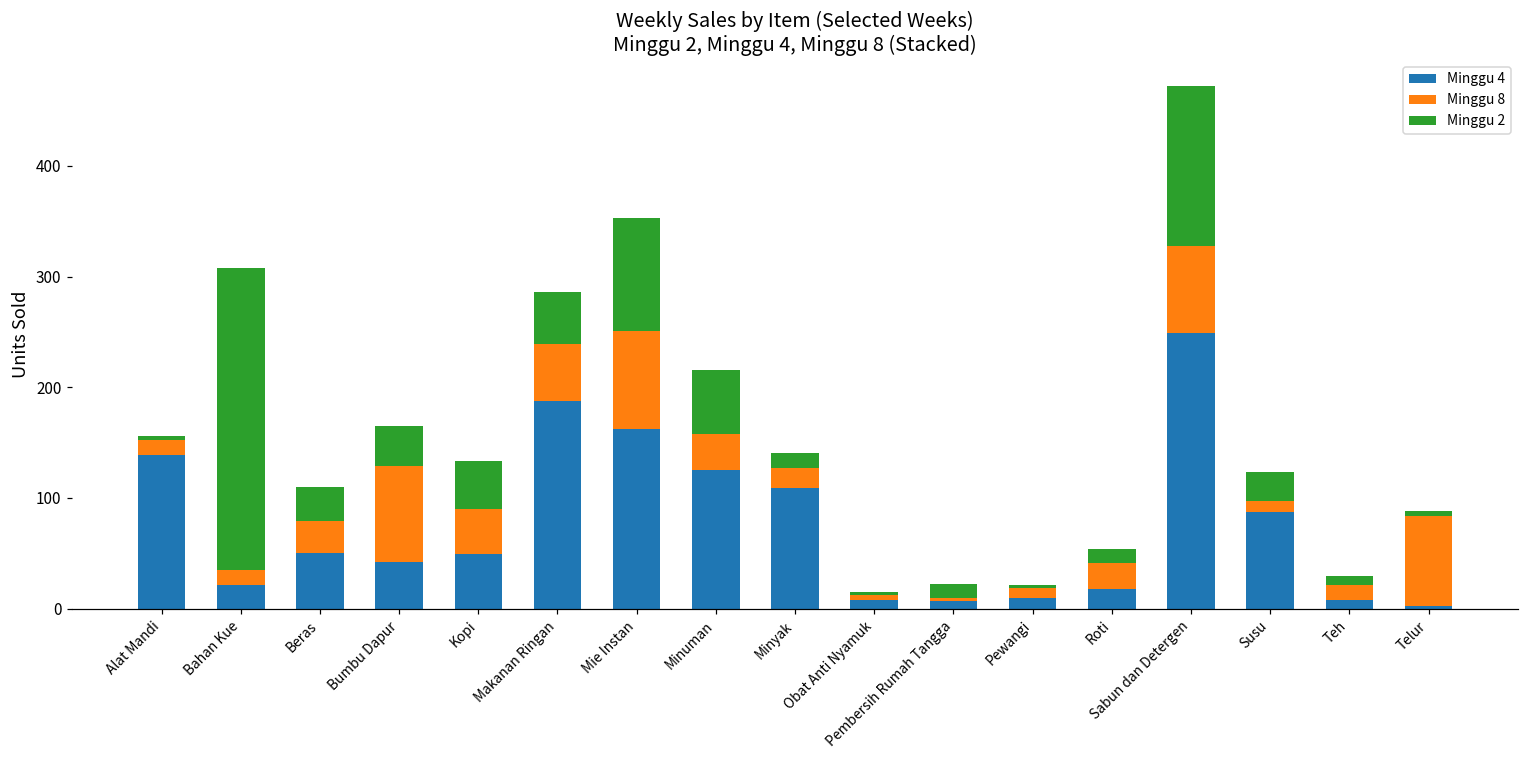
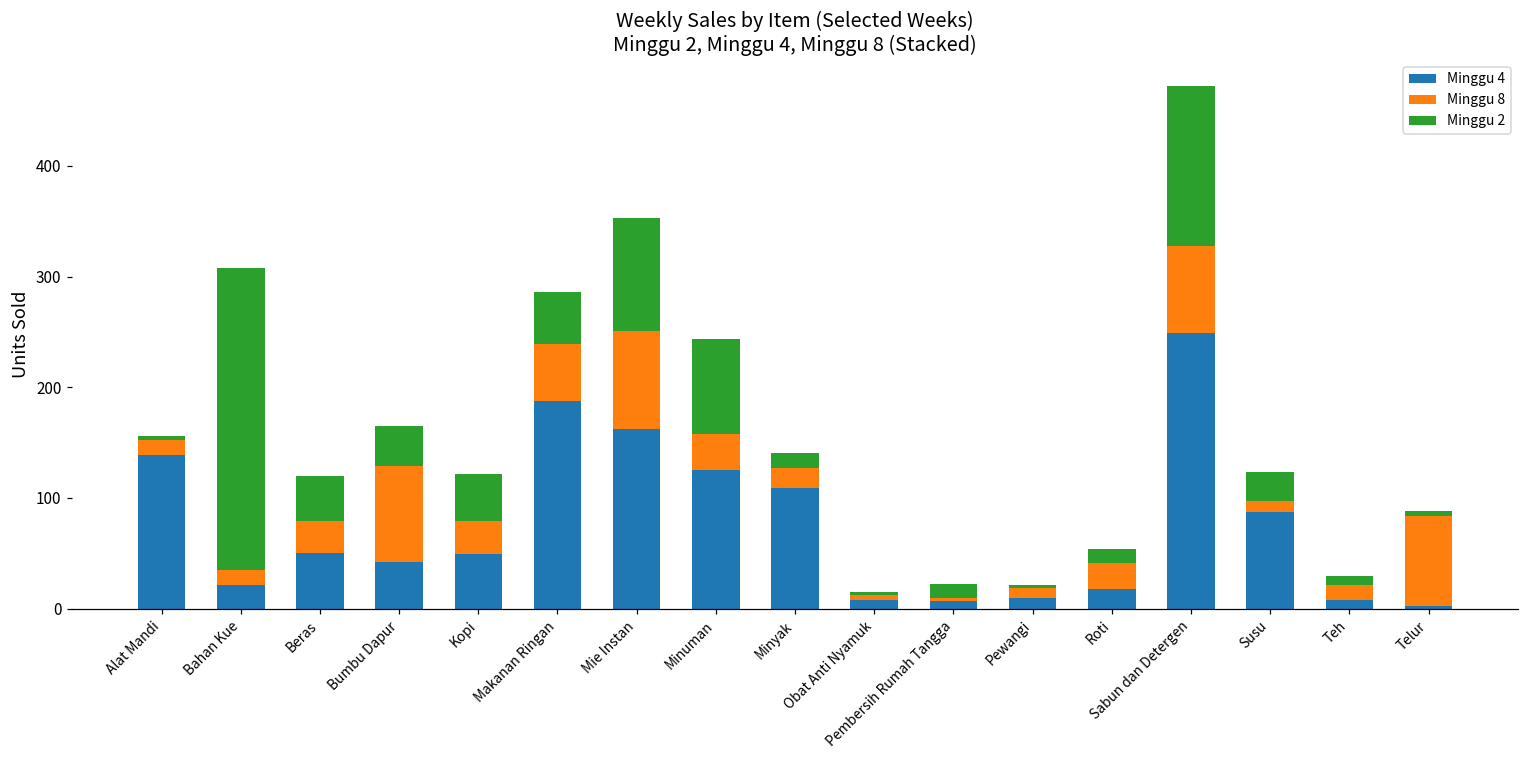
Minggu 2, Beras: 31 -> 41
Minggu 8, Kopi: 41 -> 30
Minggu 2, Minuman: 58 -> 86
